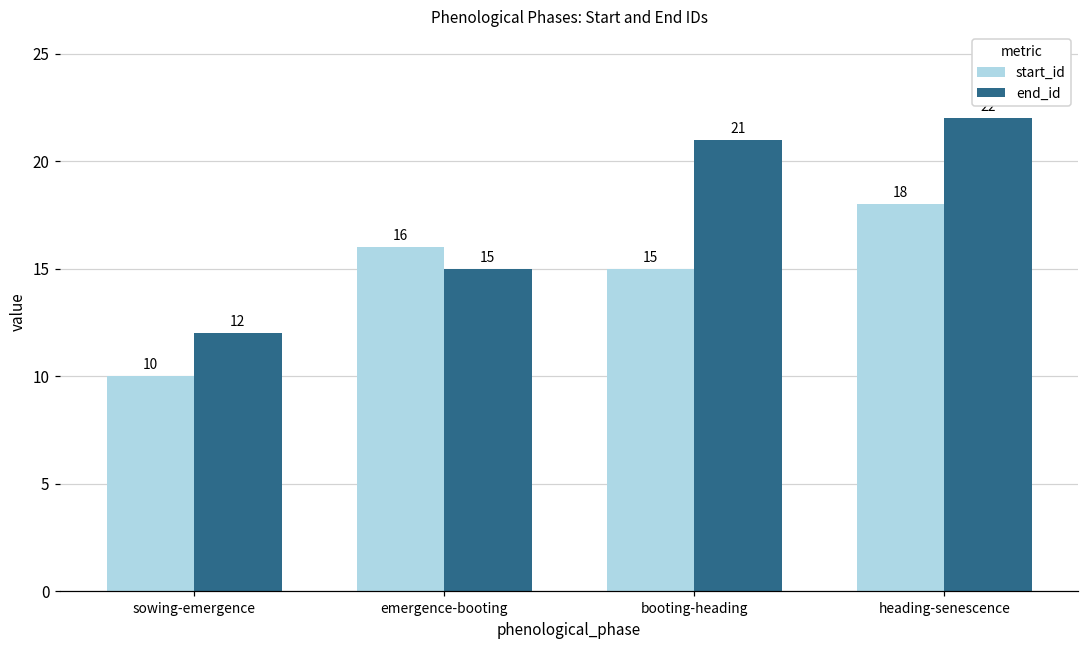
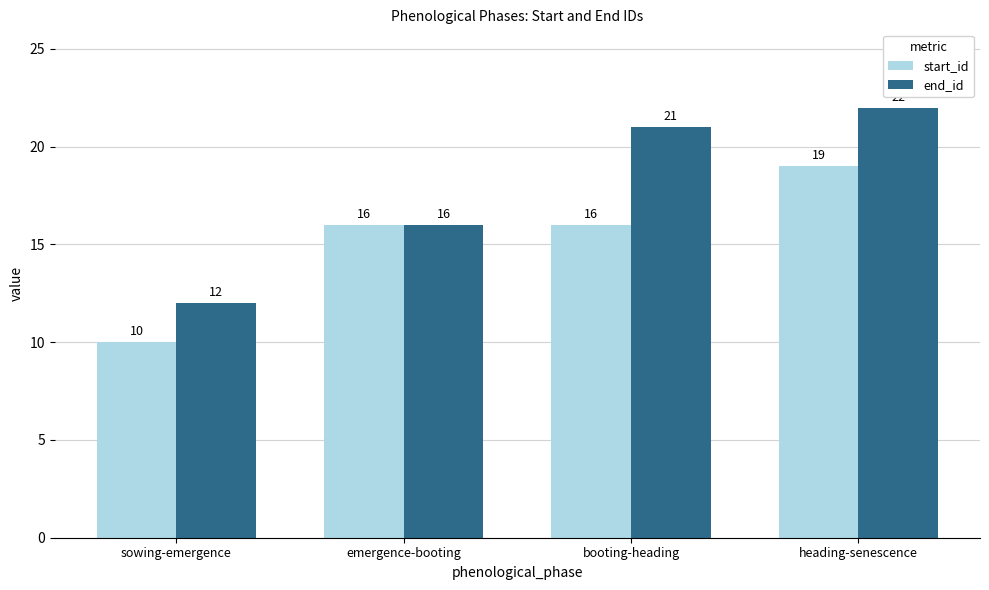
end_id, emergence-booting: 15 -> 16
start_id, booting-heading: 15 -> 16
start_id, heading-senescence: 18 -> 19
